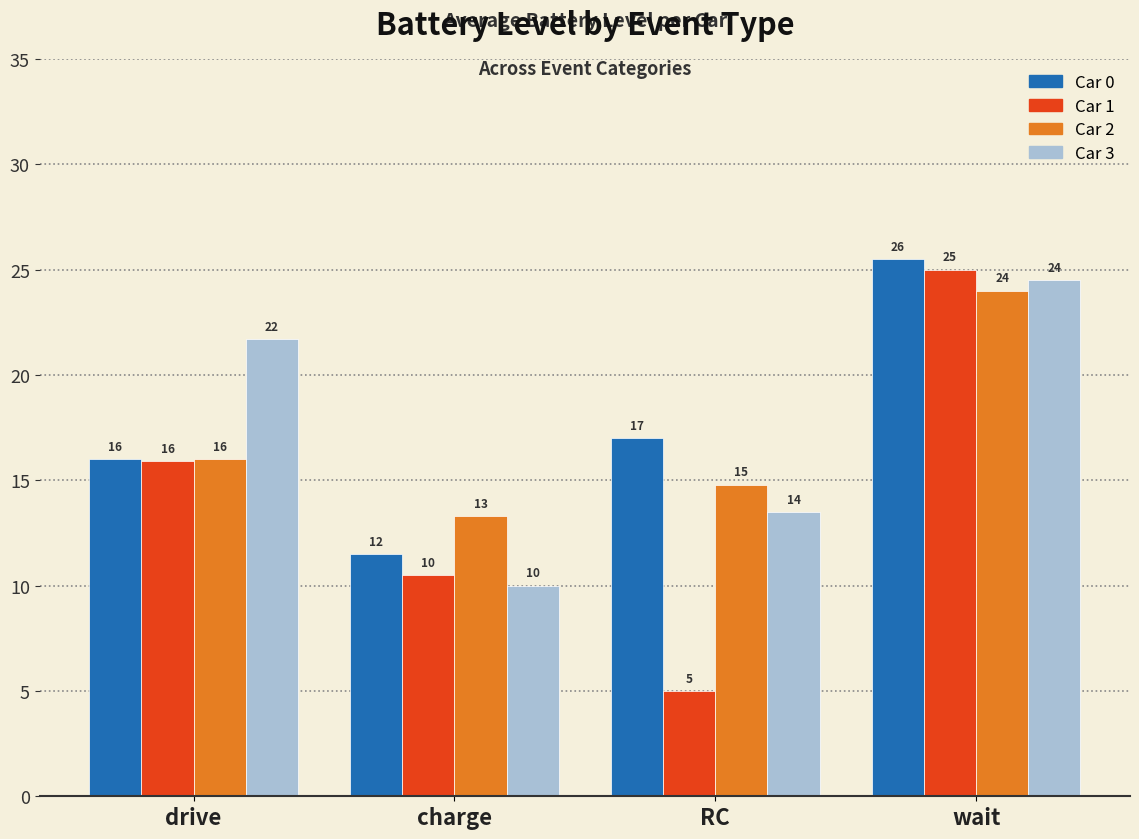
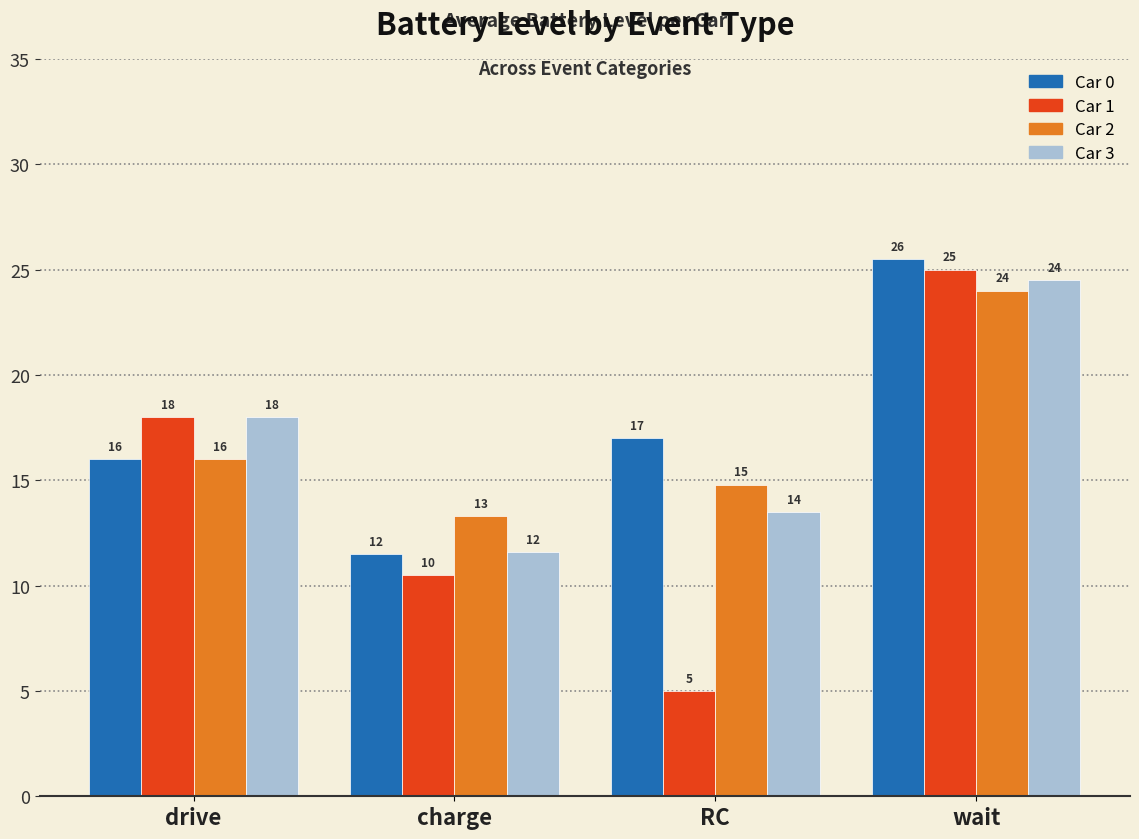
Car 1, drive: 16 -> 18
Car 3, drive: 22 -> 18
Car 3, charge: 10 -> 12
